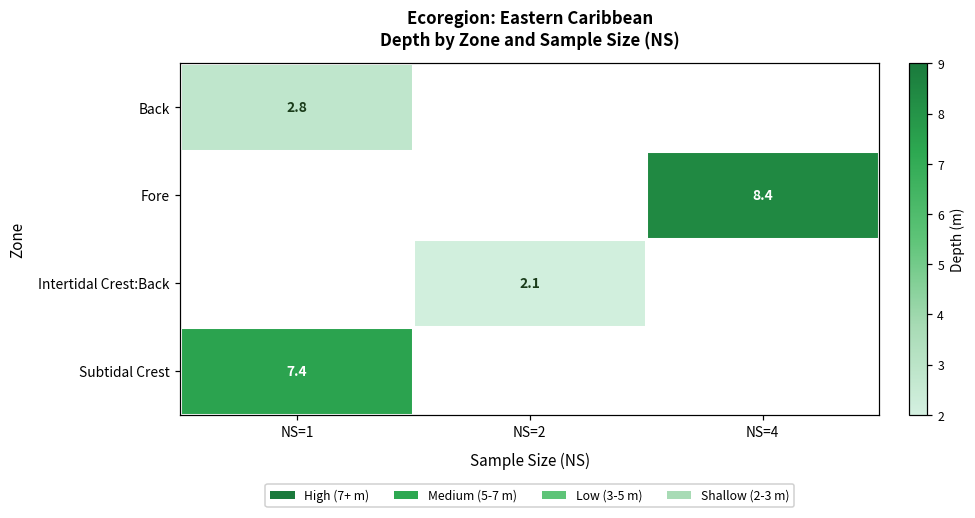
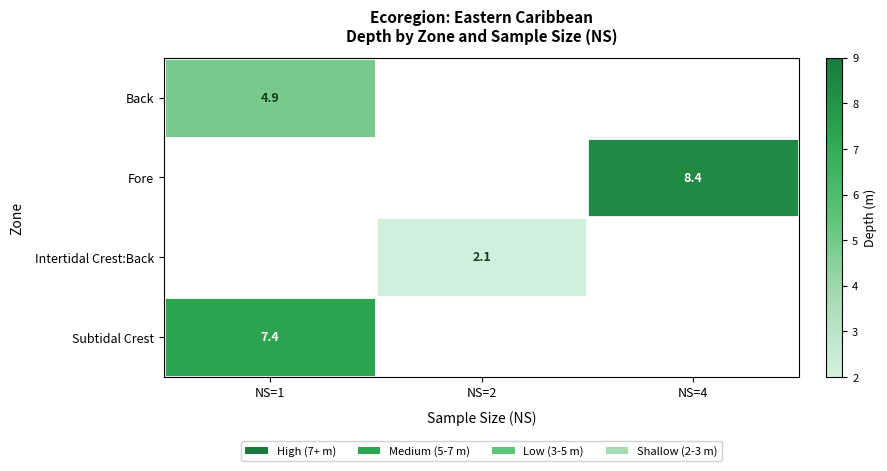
Back, NS=1: 2.8 -> 4.9
